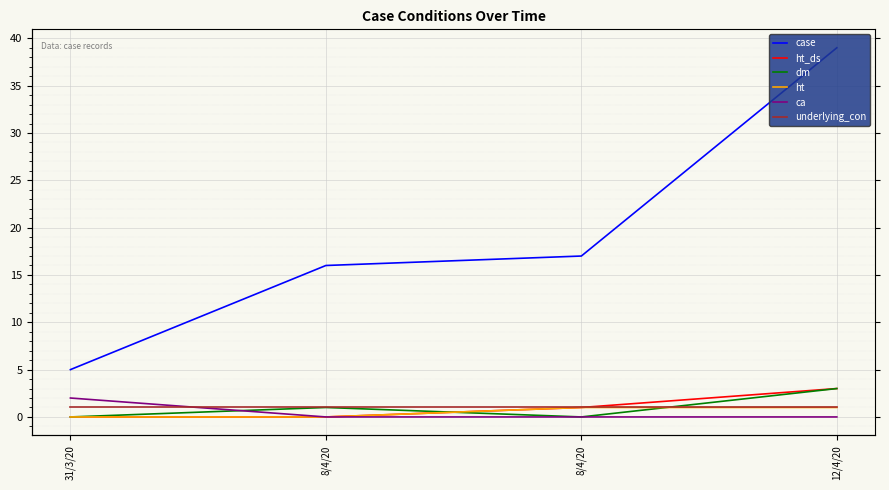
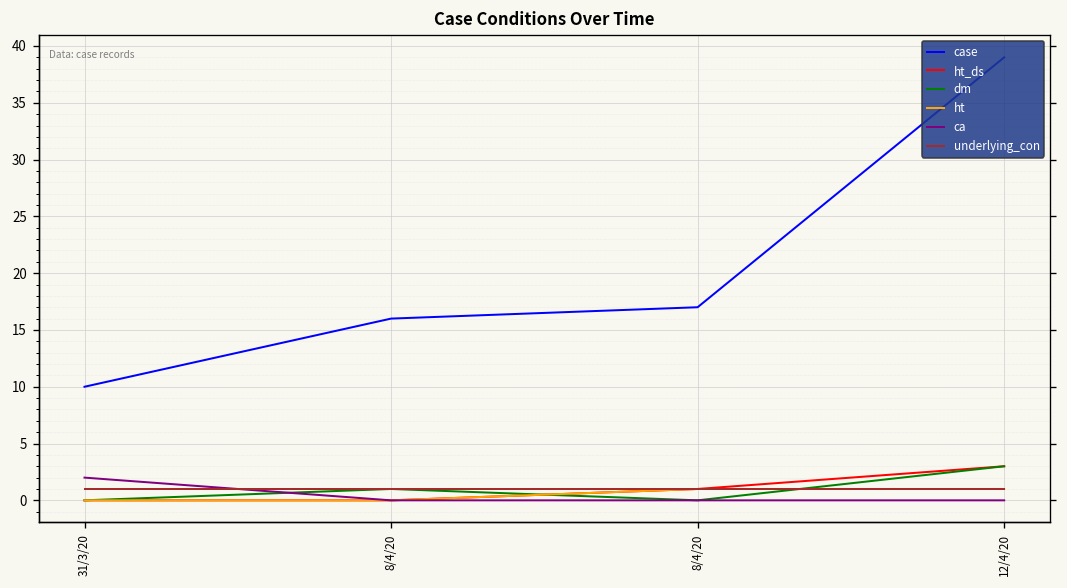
case, 31/3/20: 5 -> 10
